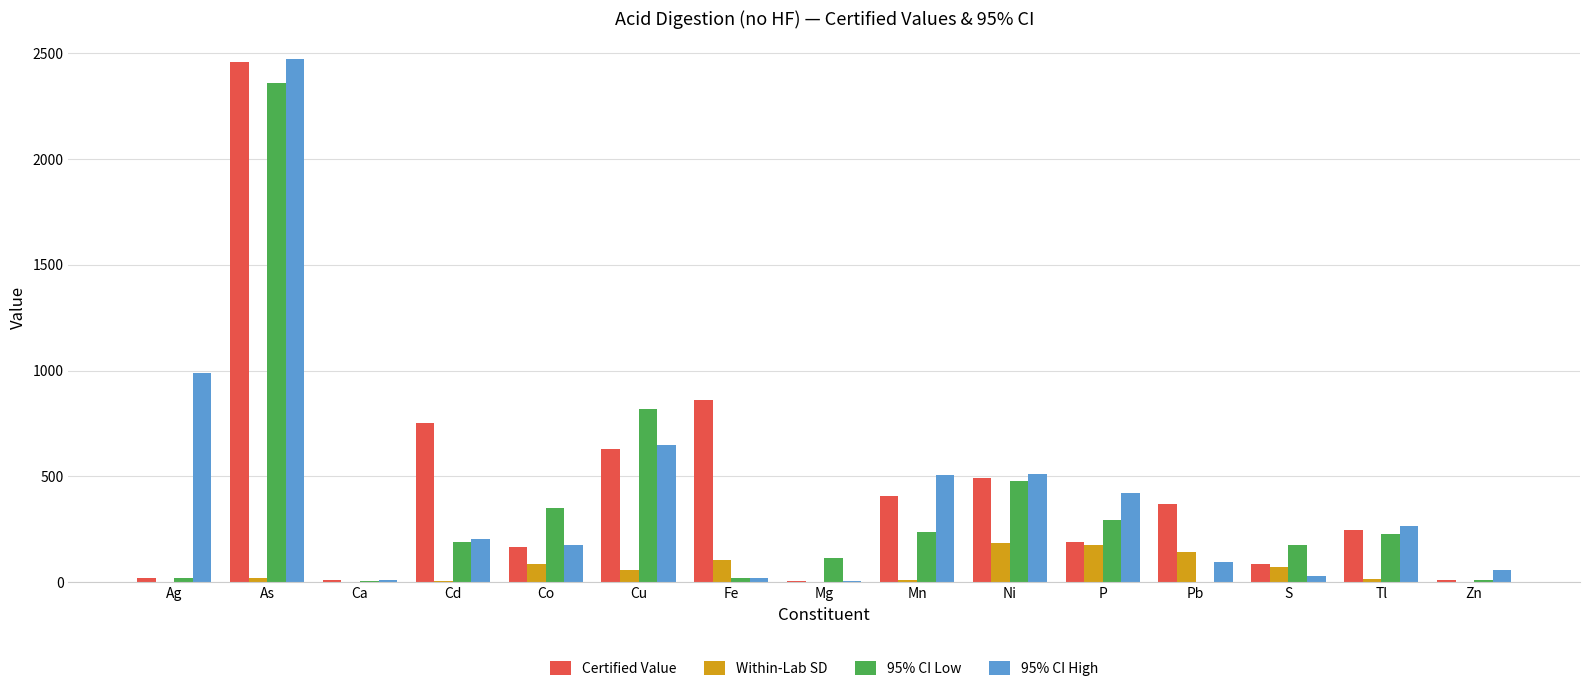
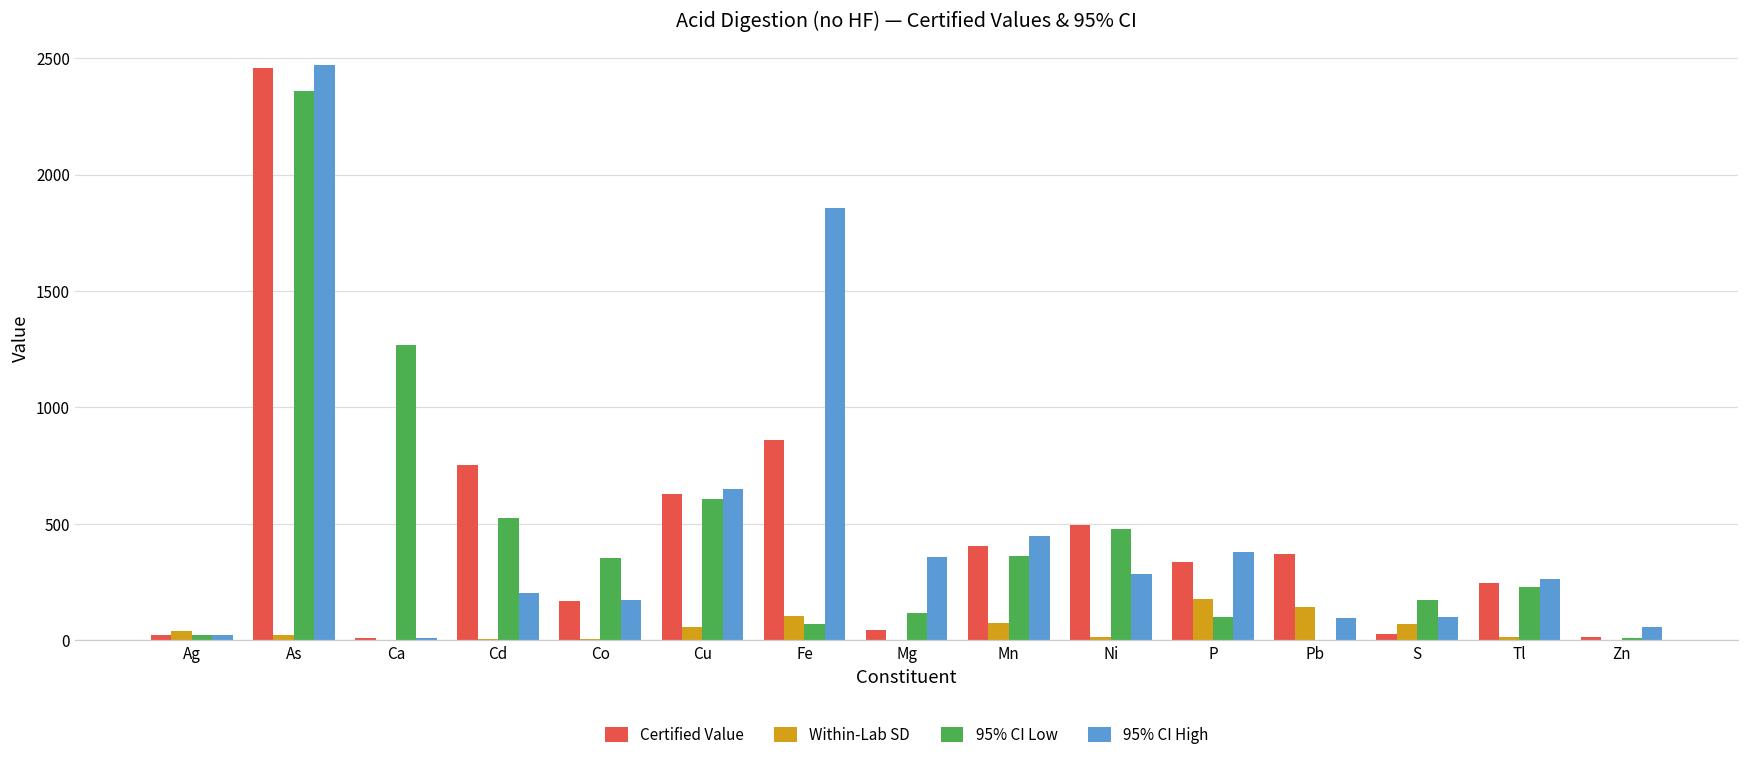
Within-Lab SD, Ag: 0 -> 40
95% CI High, Ag: 990 -> 20
95% CI Low, Ca: 10 -> 1270
95% CI Low, Cd: 190 -> 530
Within-Lab SD, Co: 80 -> 10
95% CI Low, Cu: 820 -> 610
95% CI Low, Fe: 20 -> 70
95% CI High, Fe: 20 -> 1860
Certified Value, Mg: 0 -> 40
95% CI High, Mg: 0 -> 360
Within-Lab SD, Mn: 10 -> 70
95% CI Low, Mn: 240 -> 360
95% CI High, Mn: 500 -> 450
Within-Lab SD, Ni: 180 -> 20
95% CI High, Ni: 510 -> 290
Certified Value, P: 190 -> 340
95% CI Low, P: 290 -> 100
95% CI High, P: 420 -> 380
Certified Value, S: 90 -> 30
95% CI High, S: 30 -> 100
